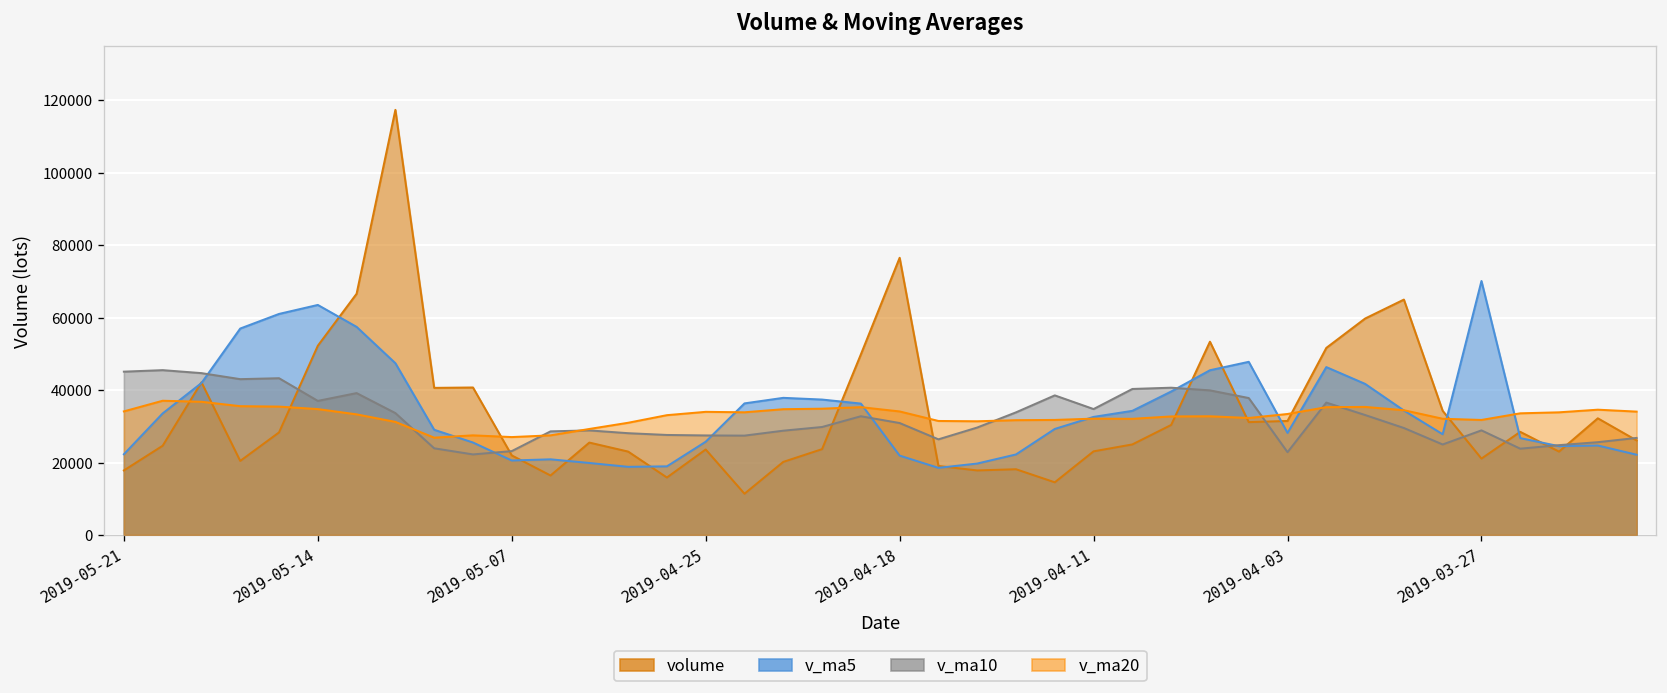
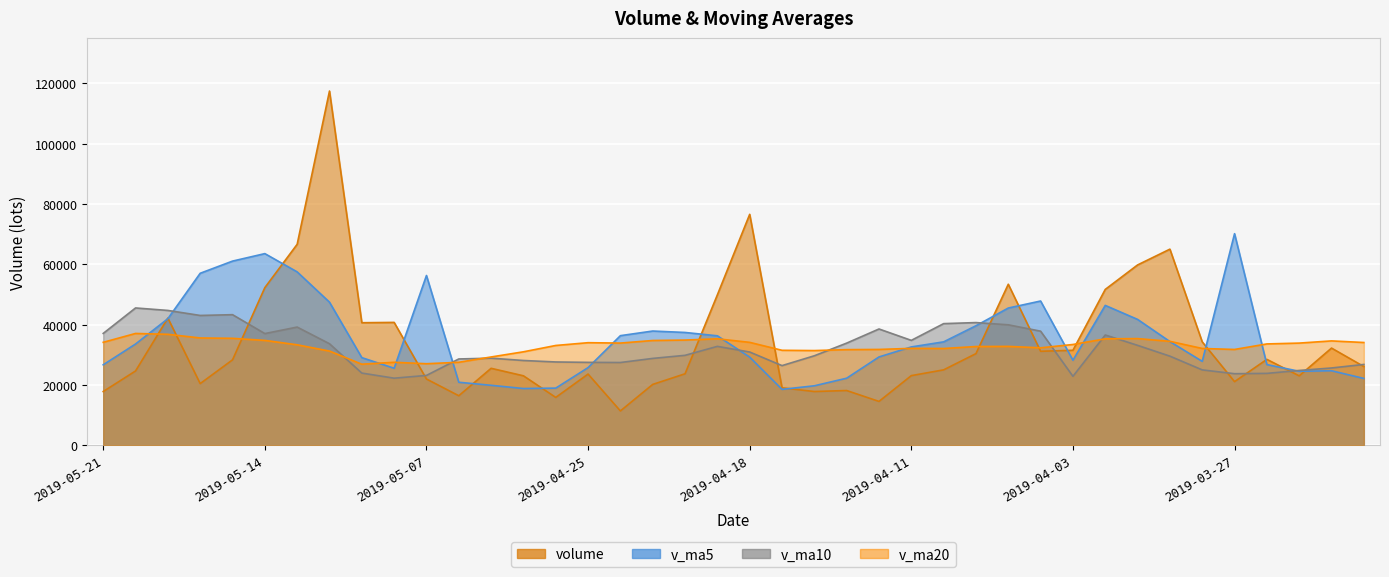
v_ma5, 2019-05-21: 22000 -> 27000
v_ma10, 2019-05-21: 45000 -> 37000
v_ma5, 2019-05-07: 21000 -> 56000
v_ma5, 2019-04-18: 22000 -> 29000
v_ma10, 2019-03-27: 29000 -> 24000
